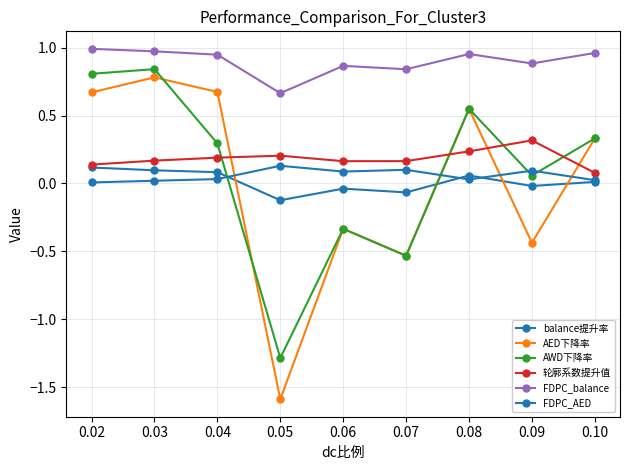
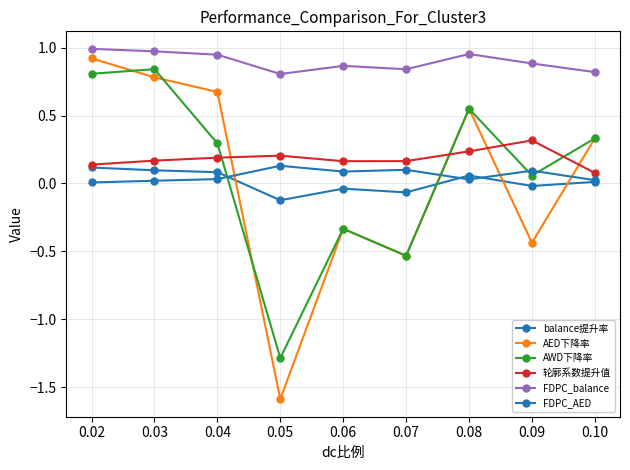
AED下降率, 0.02: 0.67 -> 0.92
FDPC_balance, 0.05: 0.66 -> 0.81
FDPC_balance, 0.10: 0.96 -> 0.82
